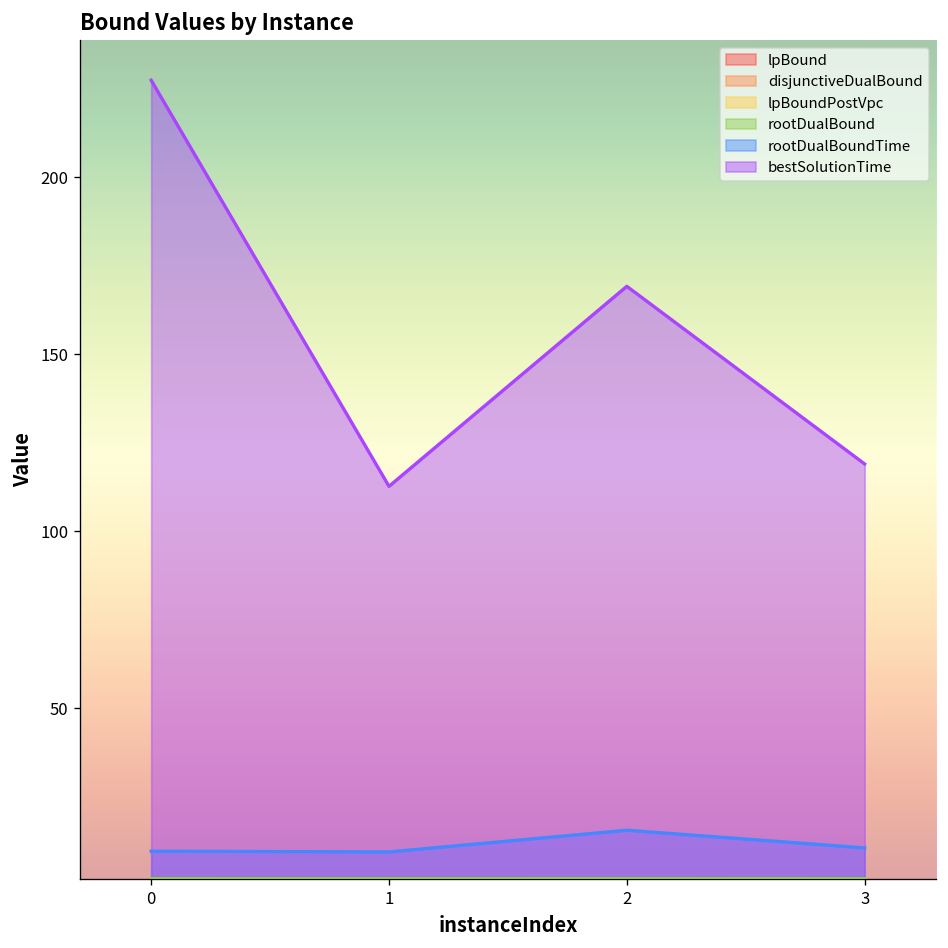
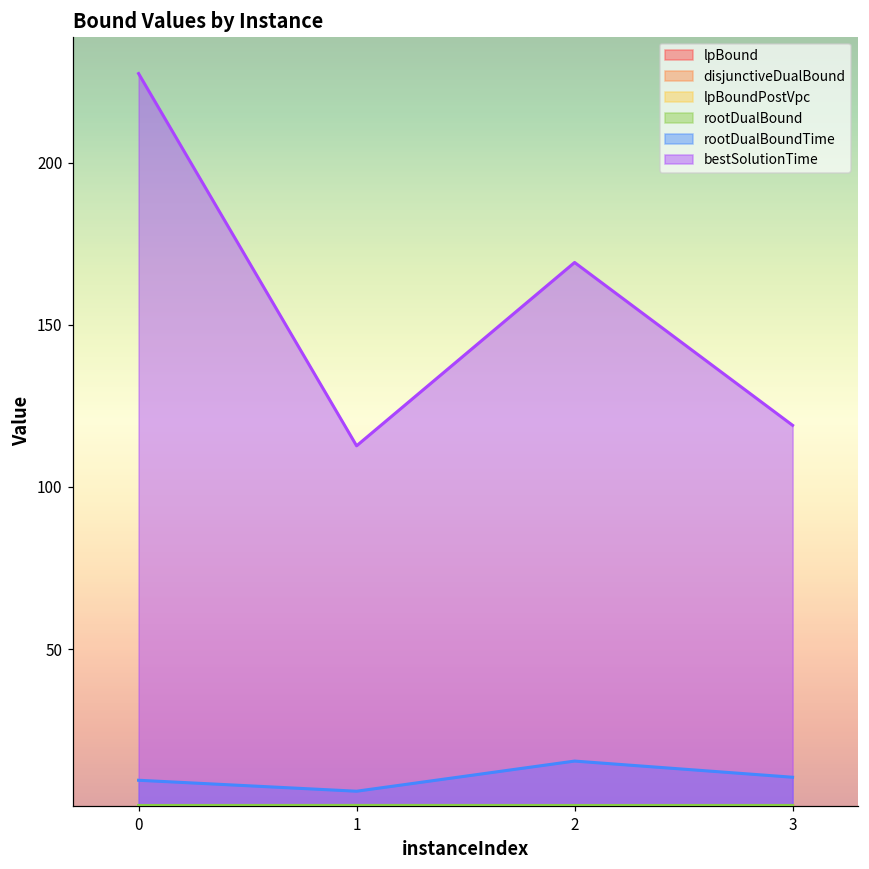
rootDualBoundTime, 1: 9 -> 6
